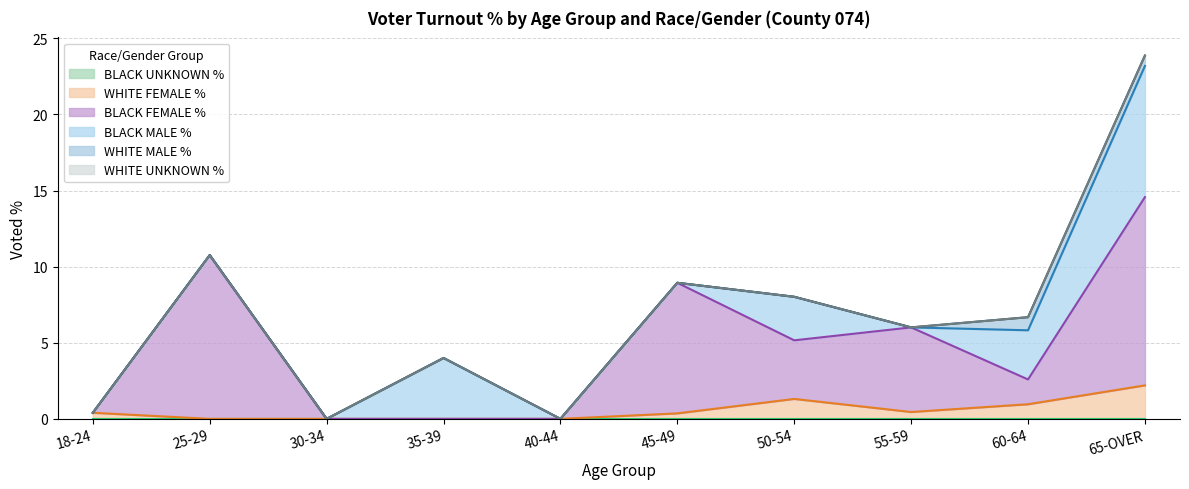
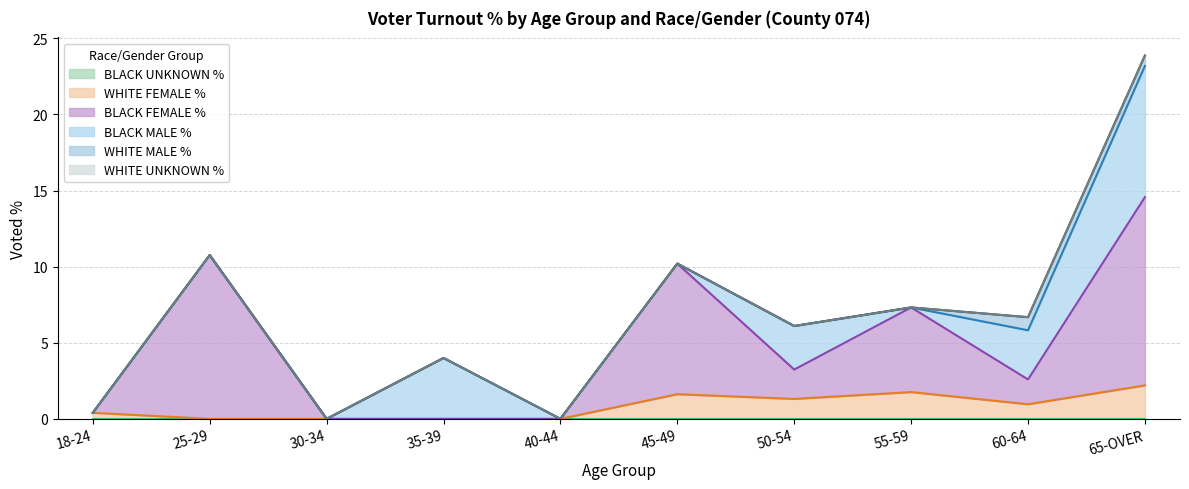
WHITE FEMALE %, 45-49: 0.4 -> 1.6
BLACK FEMALE %, 50-54: 3.9 -> 1.9
WHITE FEMALE %, 55-59: 0.5 -> 1.8
